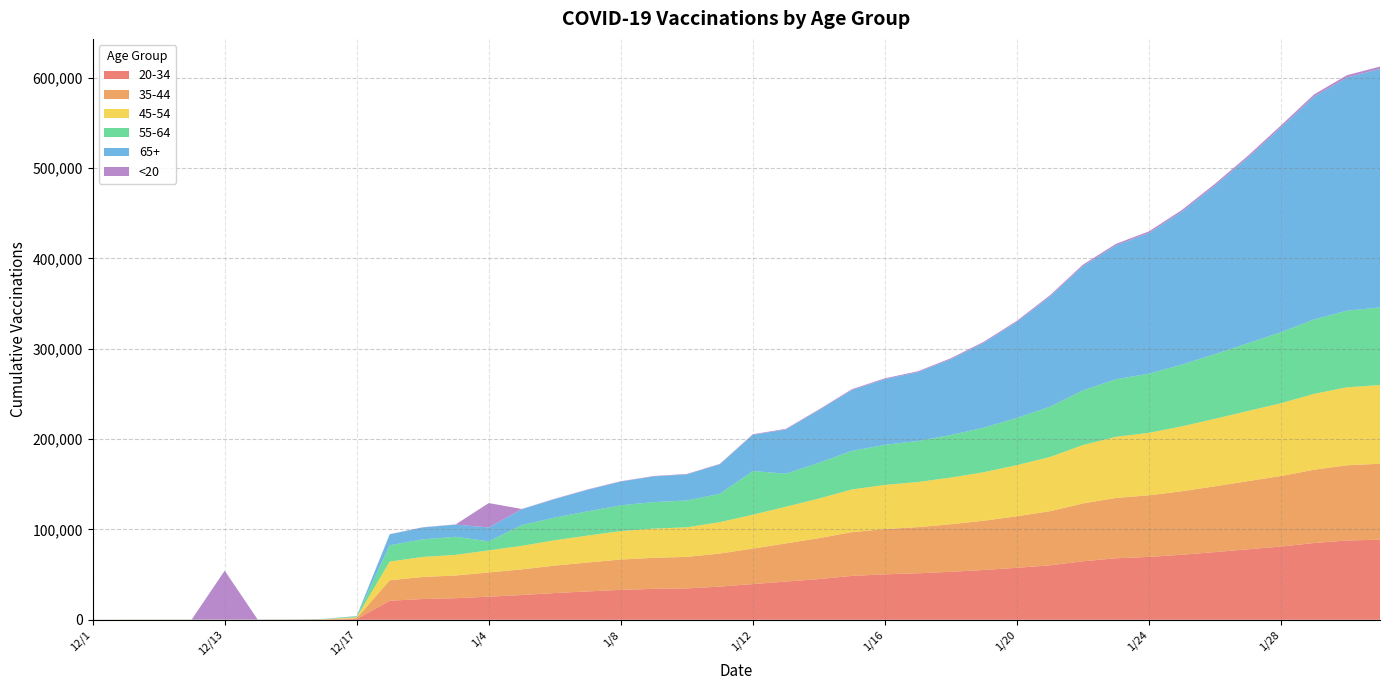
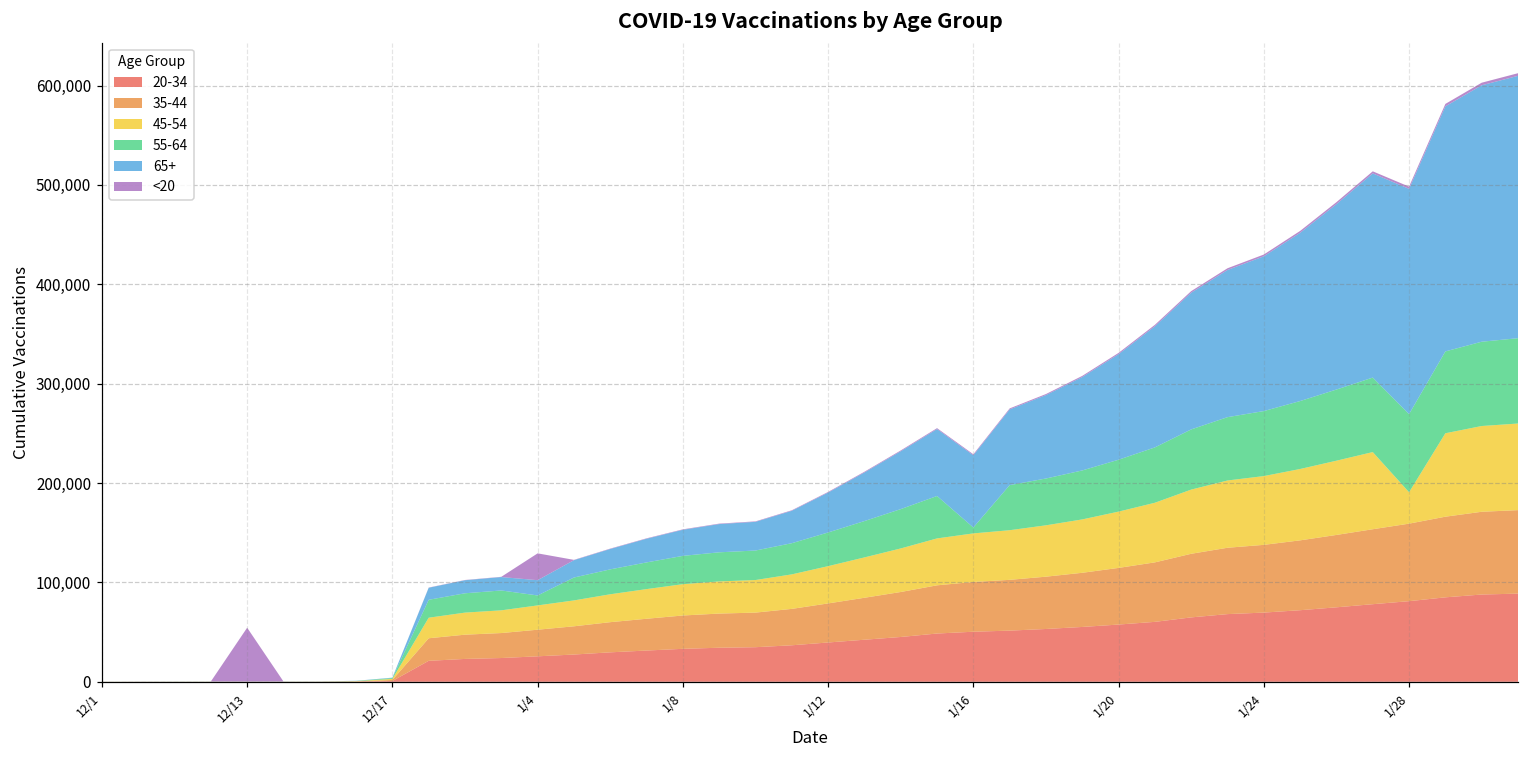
55-64, 1/12: 50,000 -> 30,000
55-64, 1/16: 40,000 -> 10,000
45-54, 1/28: 80,000 -> 30,000
